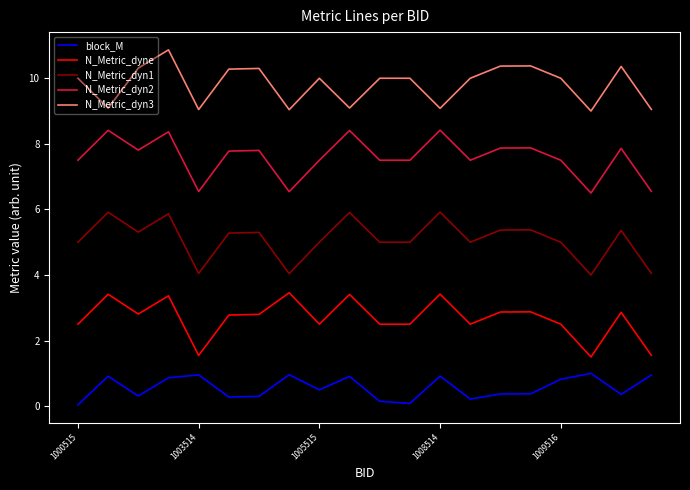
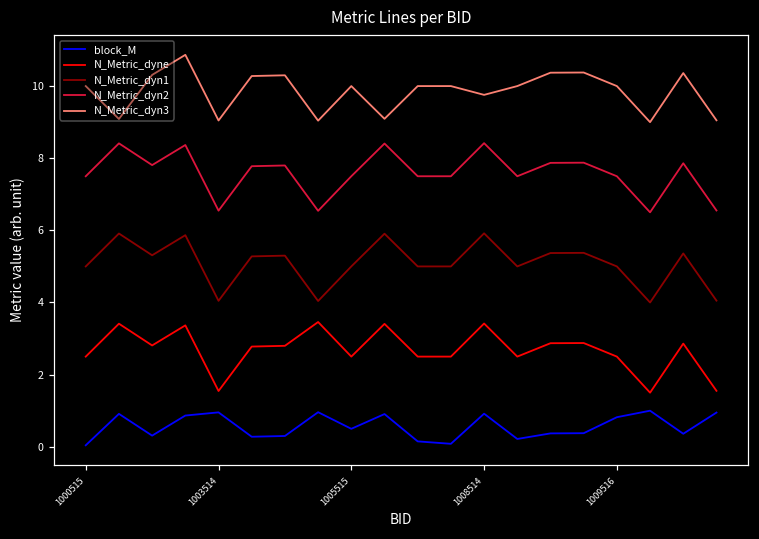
N_Metric_dyn3, 1008514: 9.1 -> 9.8
